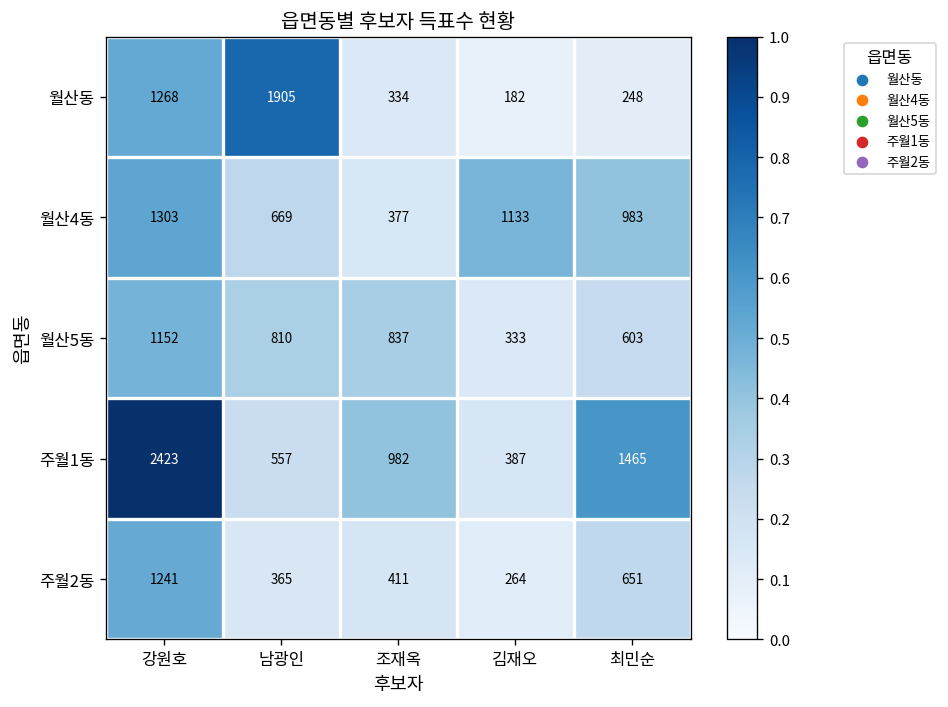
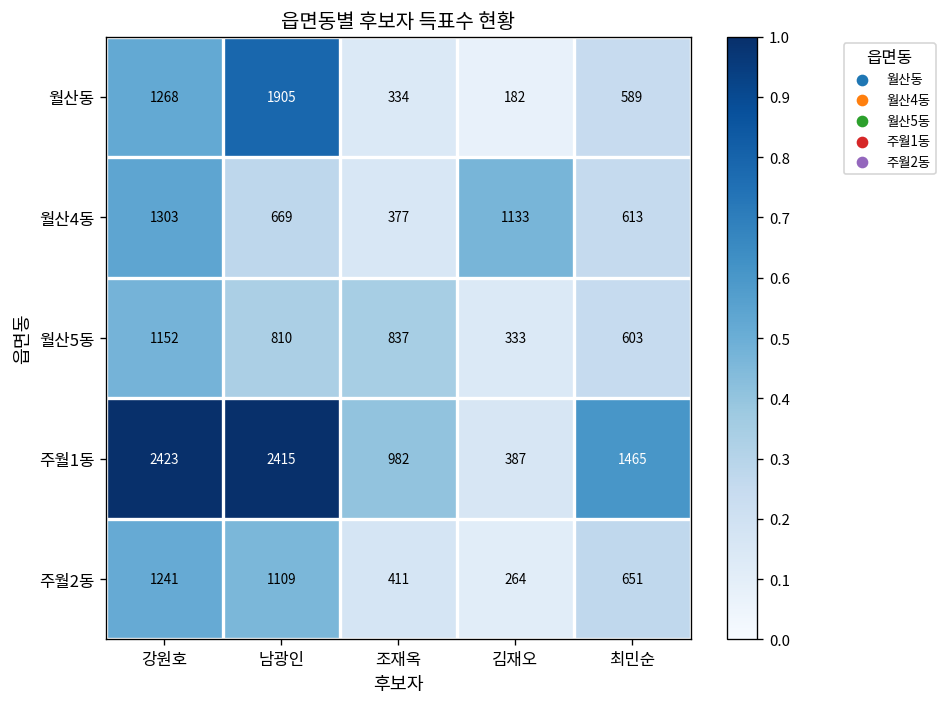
월산동, 최민순: 248 -> 589
월산4동, 최민순: 983 -> 613
주월1동, 남광인: 557 -> 2415
주월2동, 남광인: 365 -> 1109
